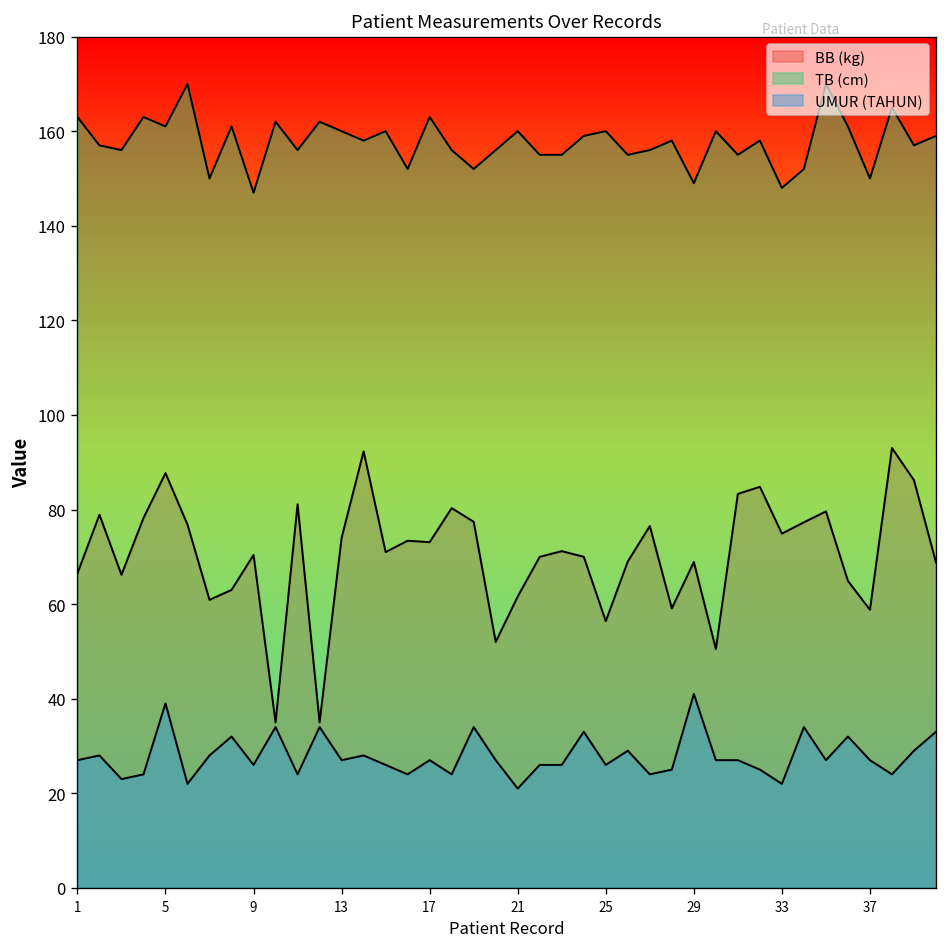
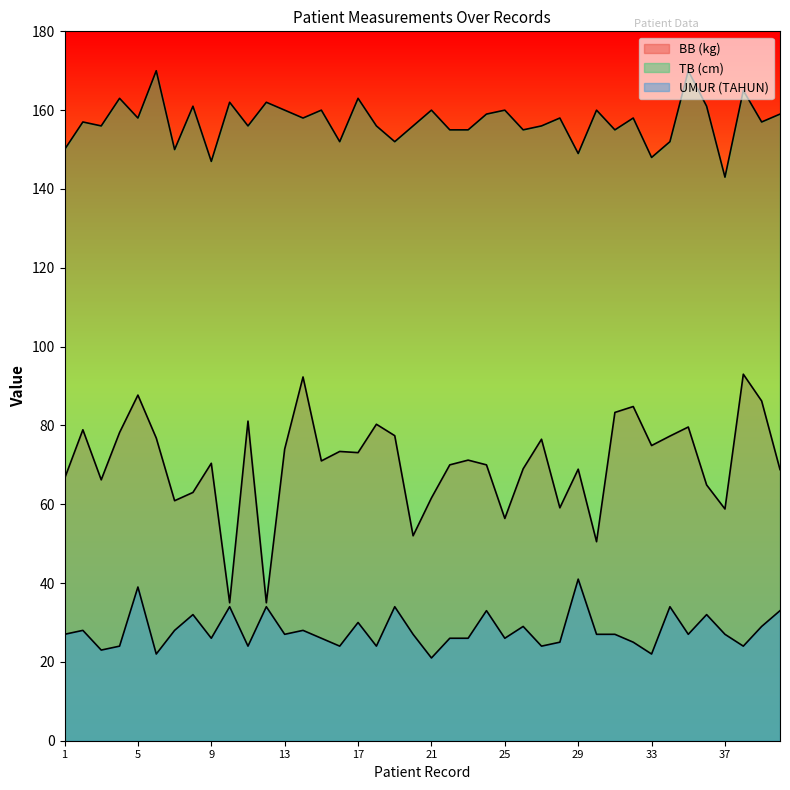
TB (cm), 1: 163 -> 150
TB (cm), 5: 161 -> 158
UMUR (TAHUN), 17: 27 -> 30
TB (cm), 37: 150 -> 143
